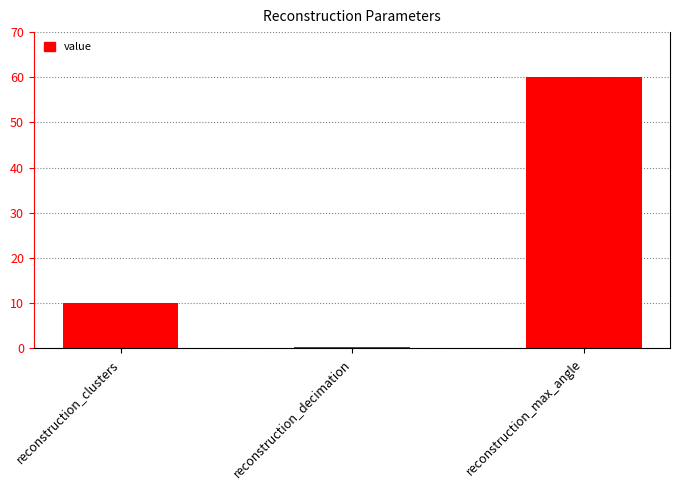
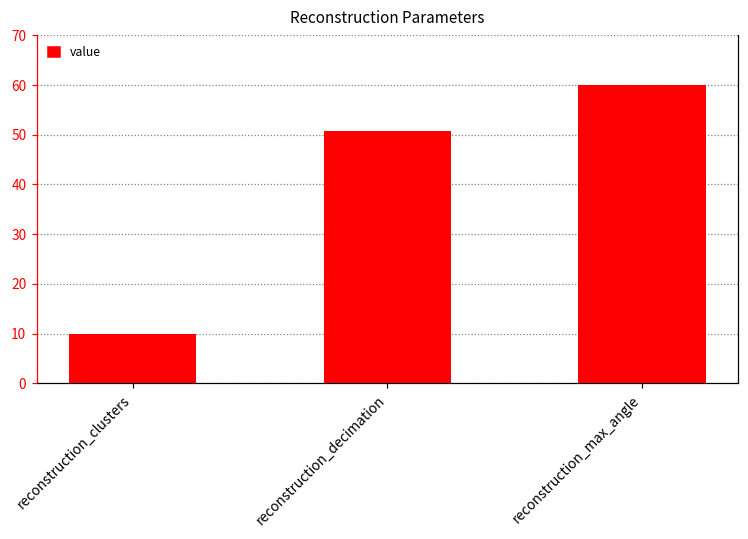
reconstruction_decimation: 0 -> 51
